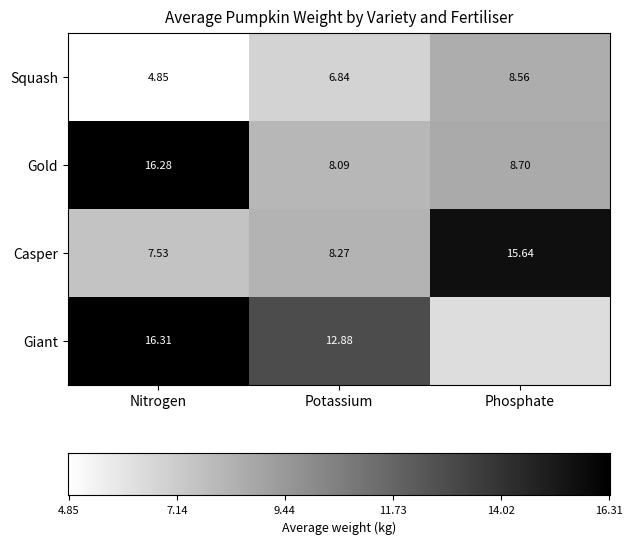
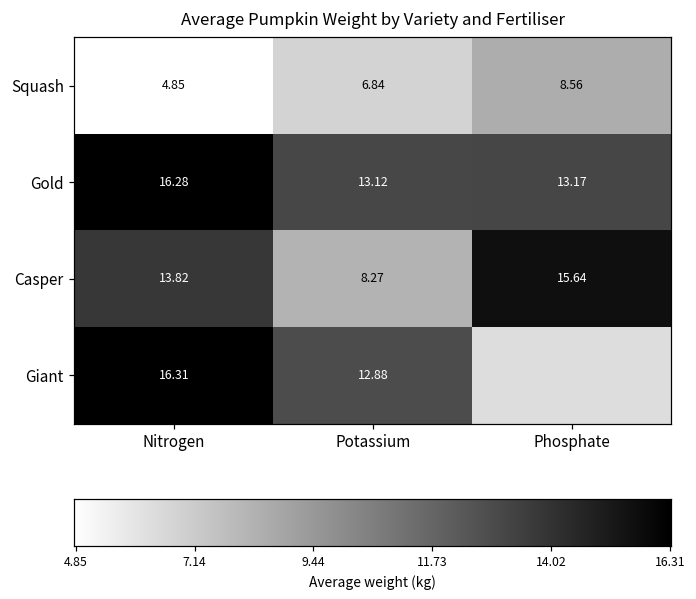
Gold, Potassium: 8.09 -> 13.12
Gold, Phosphate: 8.70 -> 13.17
Casper, Nitrogen: 7.53 -> 13.82
